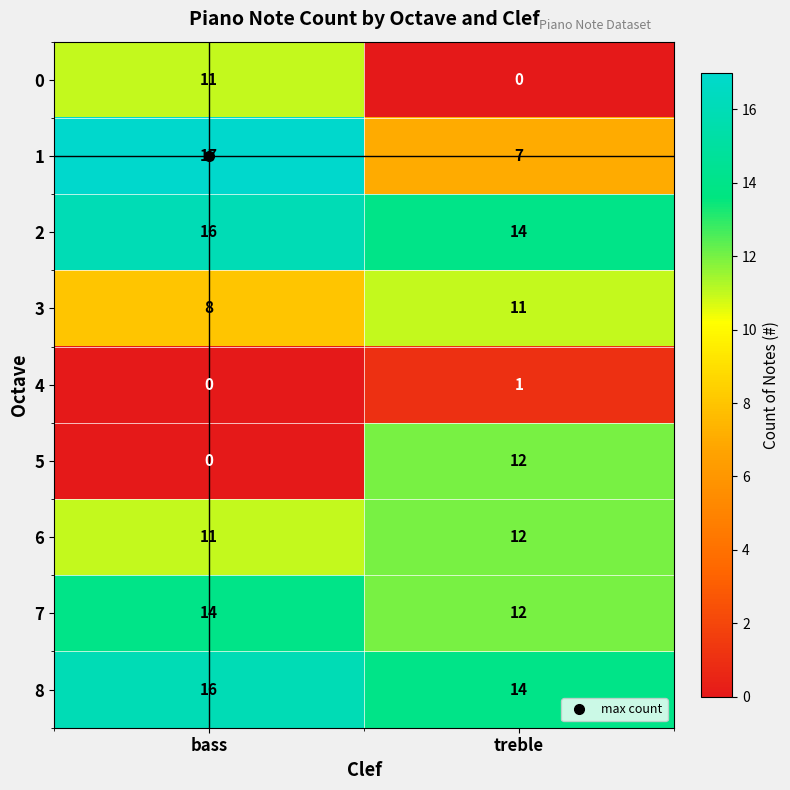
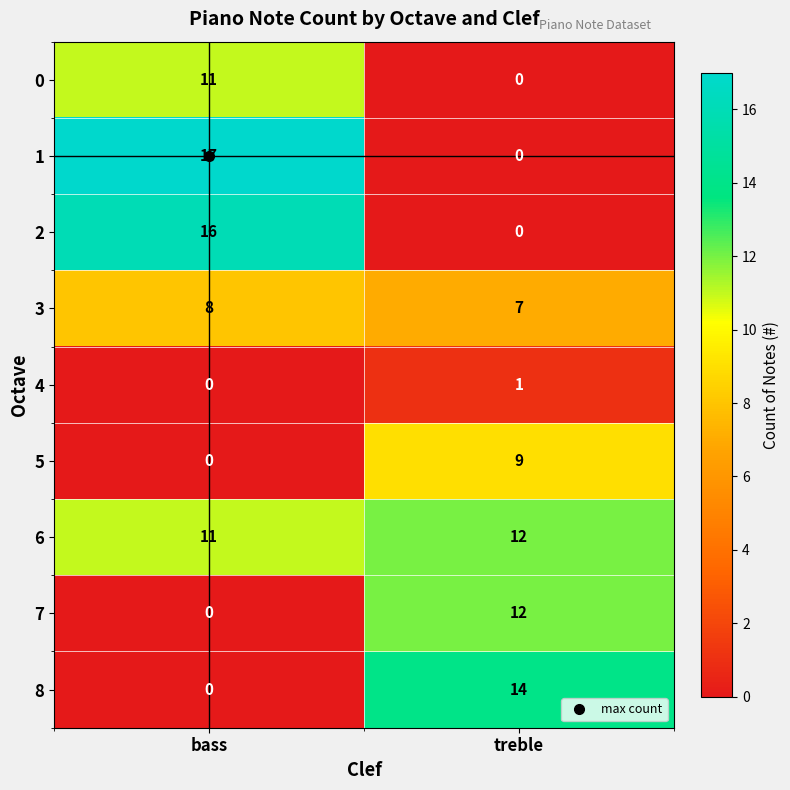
1, treble: 7 -> 0
2, treble: 14 -> 0
3, treble: 11 -> 7
5, treble: 12 -> 9
7, bass: 14 -> 0
8, bass: 16 -> 0
